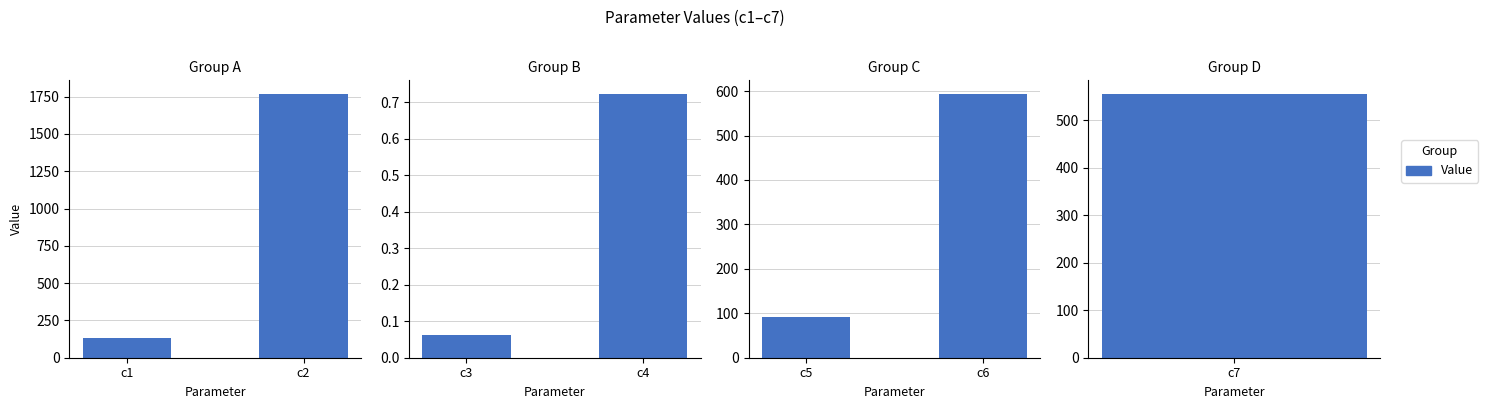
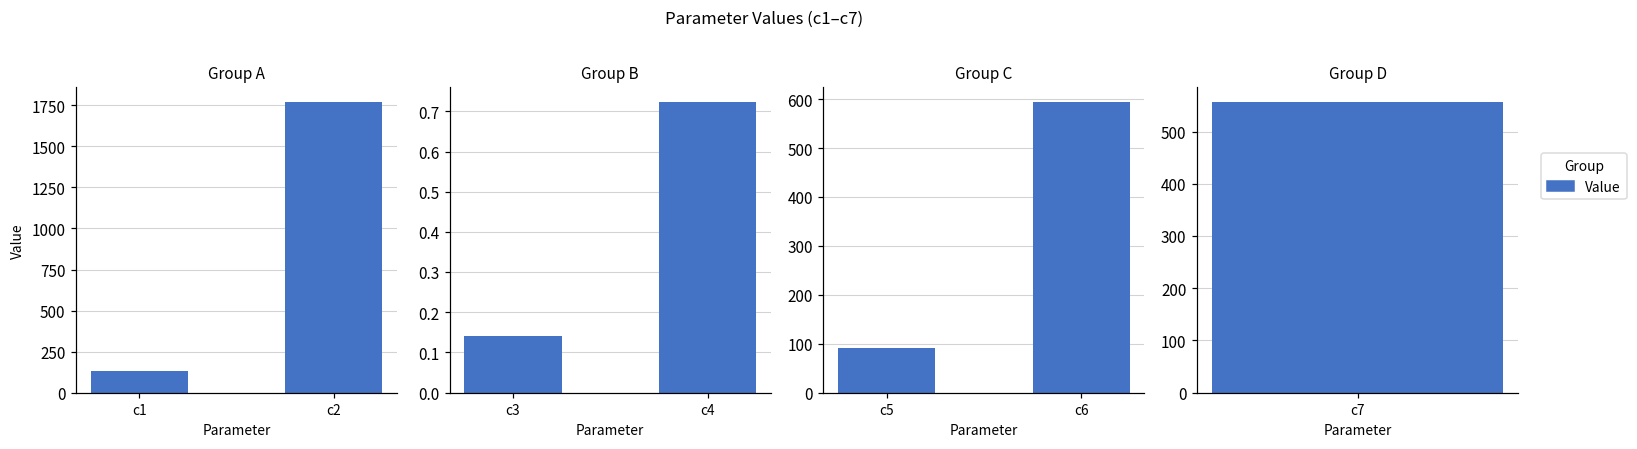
Group B, c3: 0.06 -> 0.14
